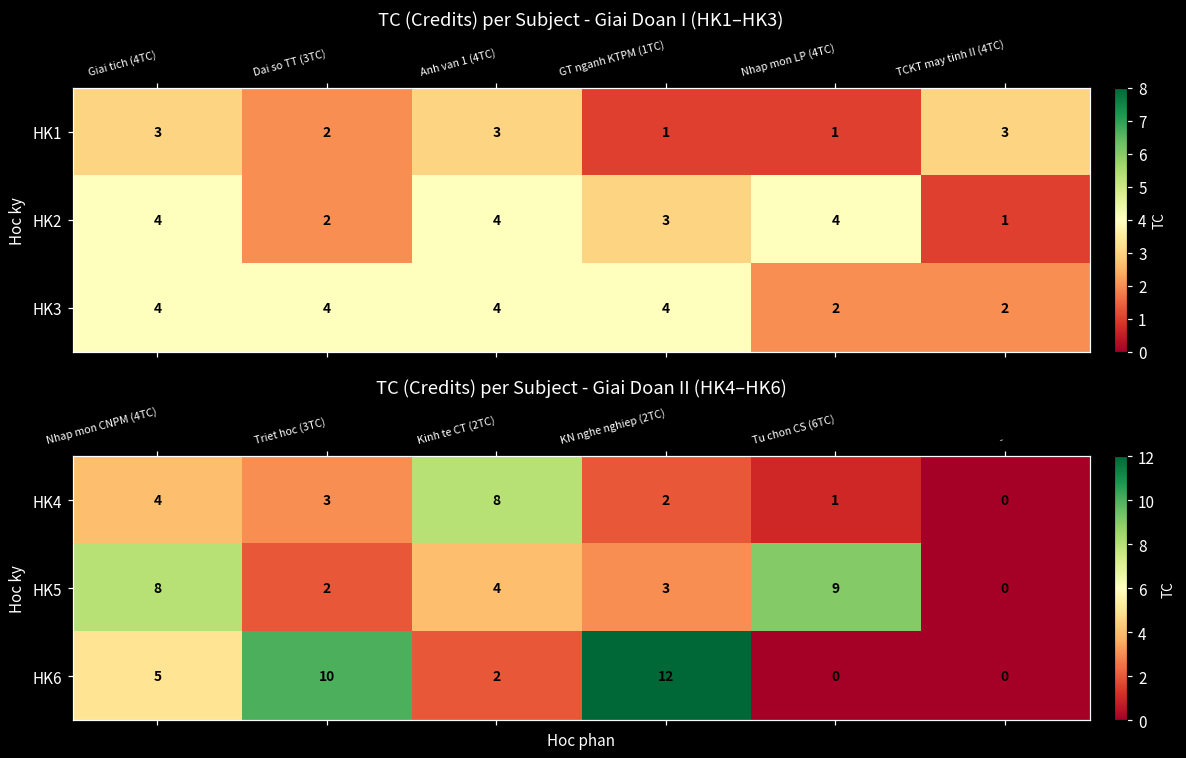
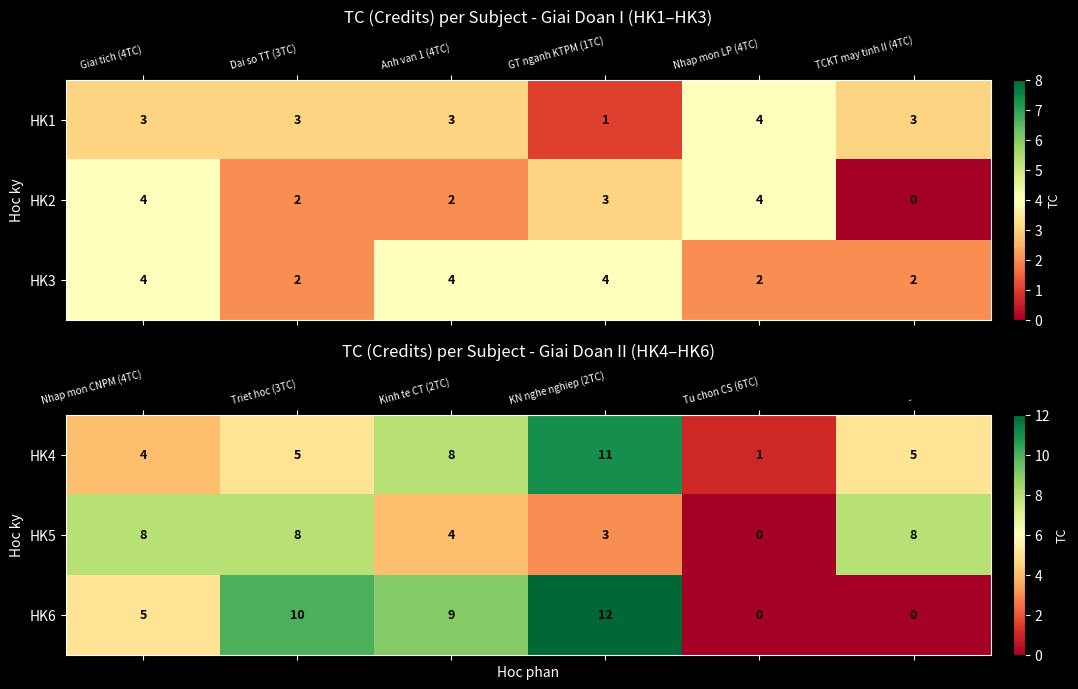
TC (Credits) per Subject - Giai Doan I (HK1–HK3), HK1, Dai so TT (3TC): 2 -> 3
TC (Credits) per Subject - Giai Doan I (HK1–HK3), HK1, Nhap mon LP (4TC): 1 -> 4
TC (Credits) per Subject - Giai Doan I (HK1–HK3), HK2, Anh van 1 (4TC): 4 -> 2
TC (Credits) per Subject - Giai Doan I (HK1–HK3), HK2, TCKT may tinh II (4TC): 1 -> 0
TC (Credits) per Subject - Giai Doan I (HK1–HK3), HK3, Dai so TT (3TC): 4 -> 2
TC (Credits) per Subject - Giai Doan II (HK4–HK6), HK4, Triet hoc (3TC): 3 -> 5
TC (Credits) per Subject - Giai Doan II (HK4–HK6), HK4, KN nghe nghiep (2TC): 2 -> 11
TC (Credits) per Subject - Giai Doan II (HK4–HK6), HK4, -: 0 -> 5
TC (Credits) per Subject - Giai Doan II (HK4–HK6), HK5, Triet hoc (3TC): 2 -> 8
TC (Credits) per Subject - Giai Doan II (HK4–HK6), HK5, Tu chon CS (6TC): 9 -> 0
TC (Credits) per Subject - Giai Doan II (HK4–HK6), HK5, -: 0 -> 8
TC (Credits) per Subject - Giai Doan II (HK4–HK6), HK6, Kinh te CT (2TC): 2 -> 9
